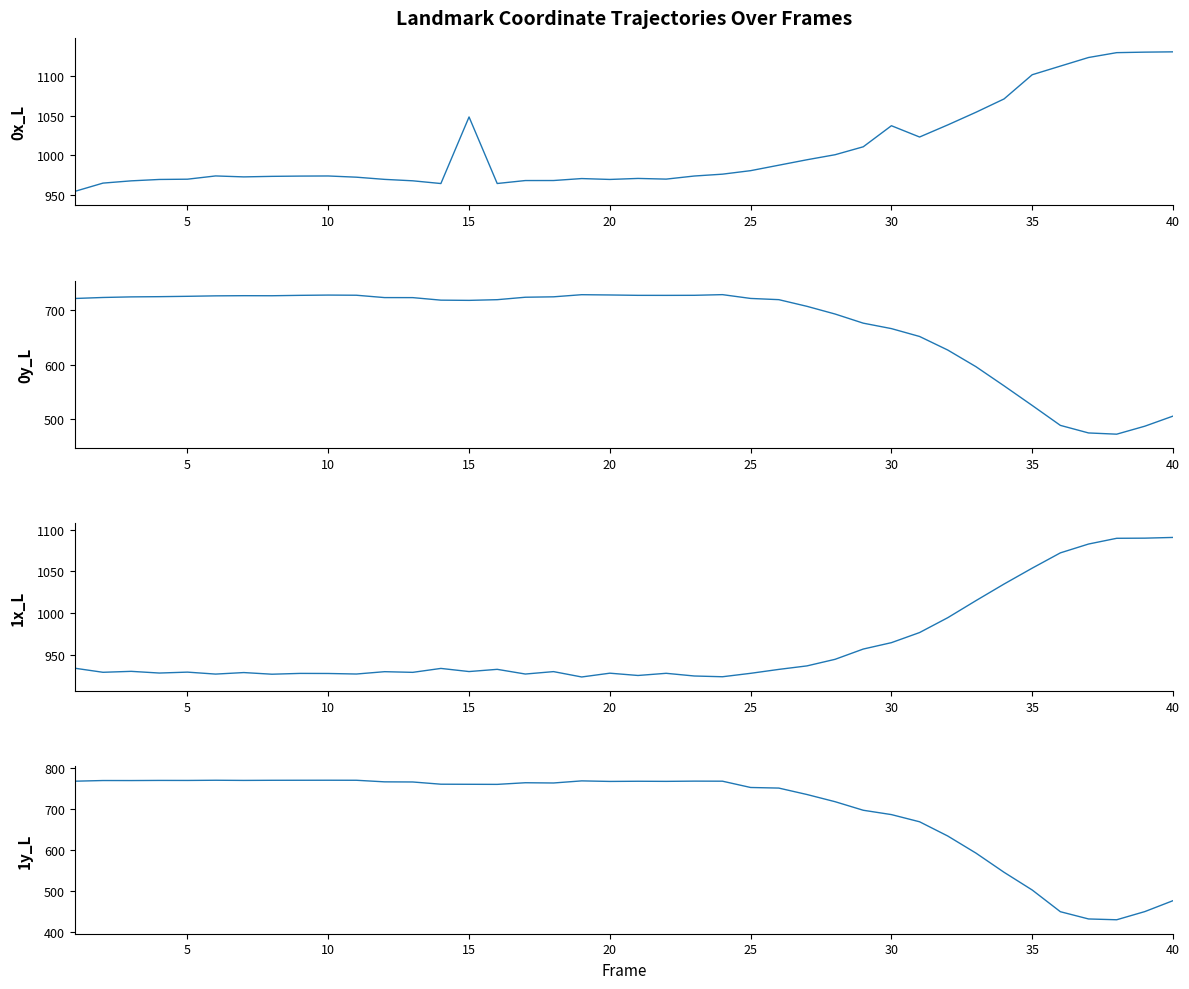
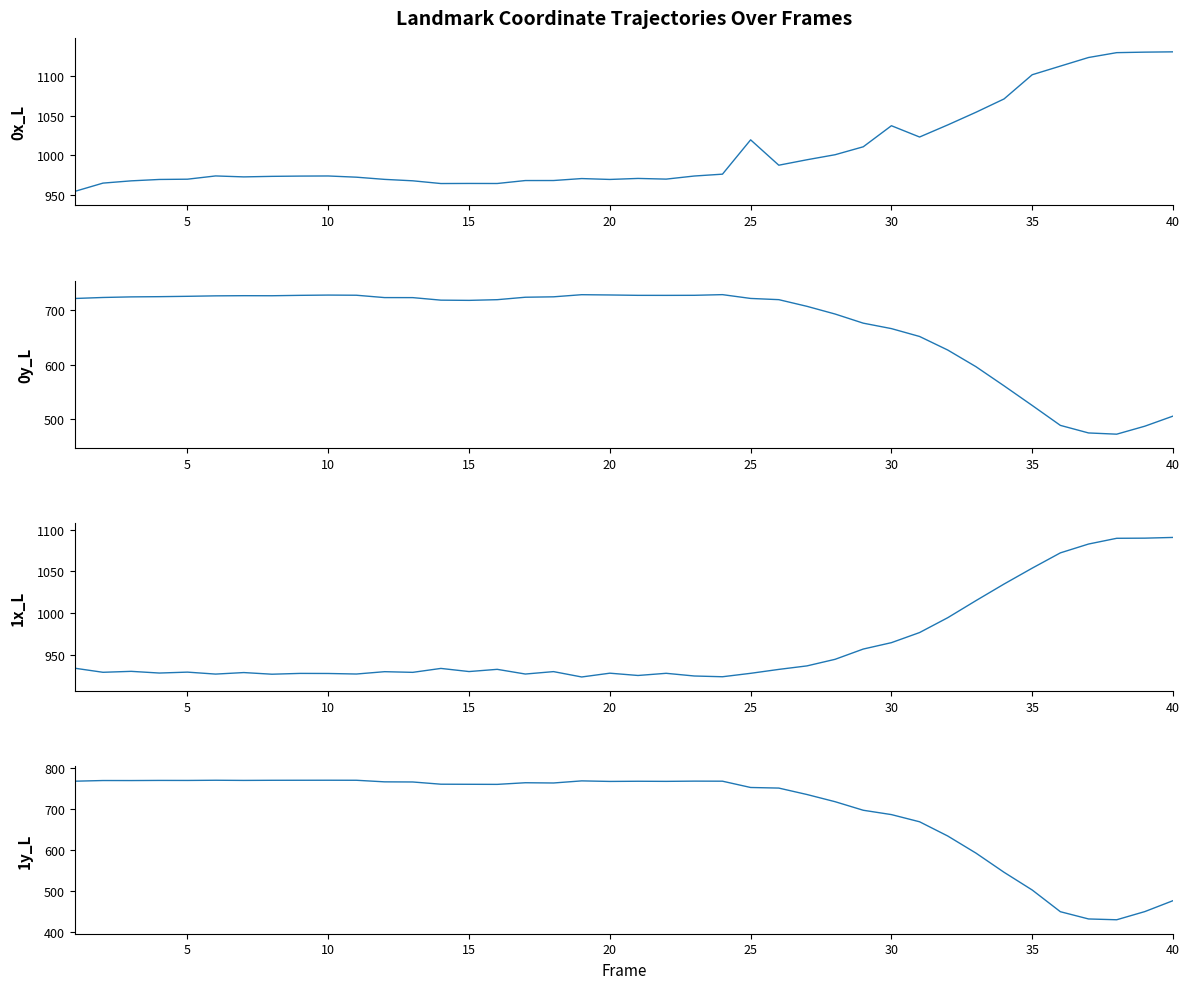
Landmark Coordinate Trajectories Over Frames, 15: 1050 -> 960
Landmark Coordinate Trajectories Over Frames, 25: 980 -> 1020
